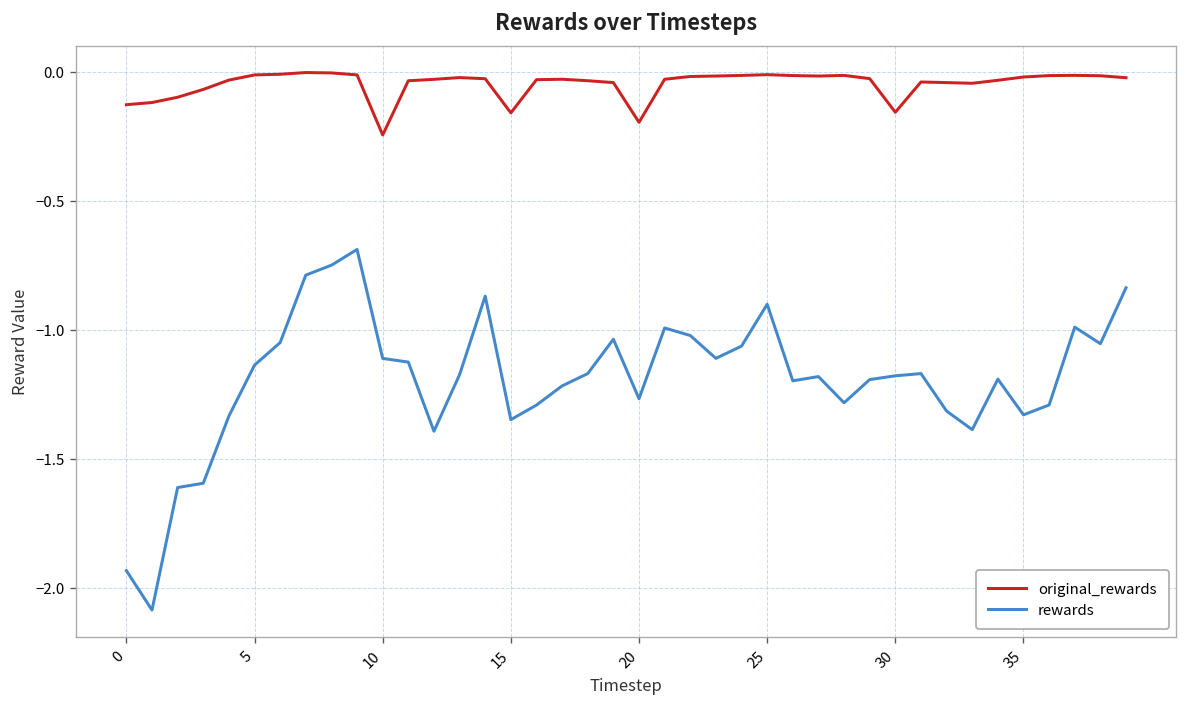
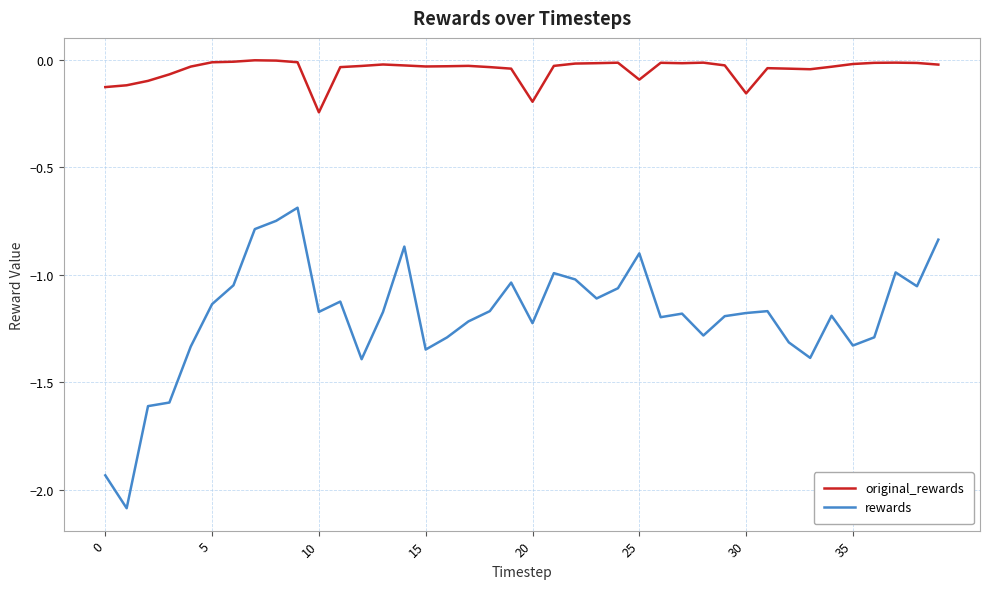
rewards, 10: -1.11 -> -1.17
original_rewards, 15: -0.16 -> -0.03
rewards, 20: -1.27 -> -1.22
original_rewards, 25: -0.01 -> -0.09
